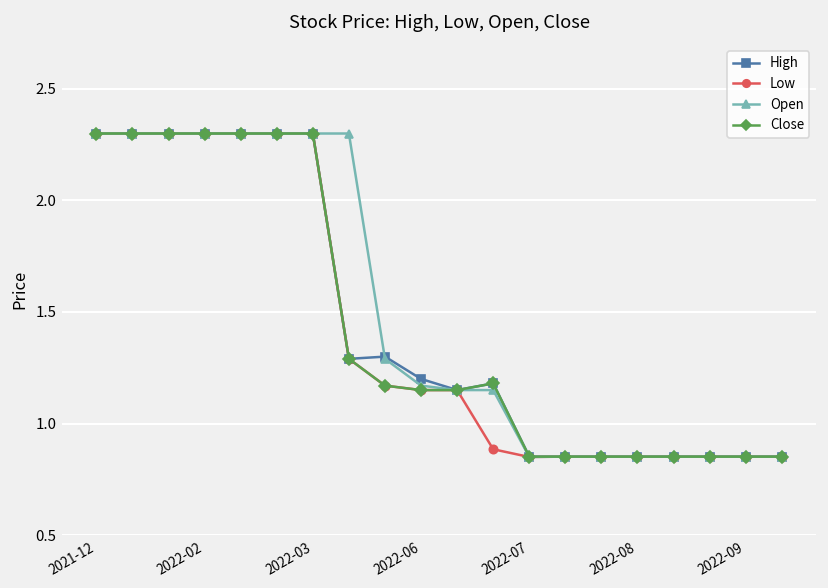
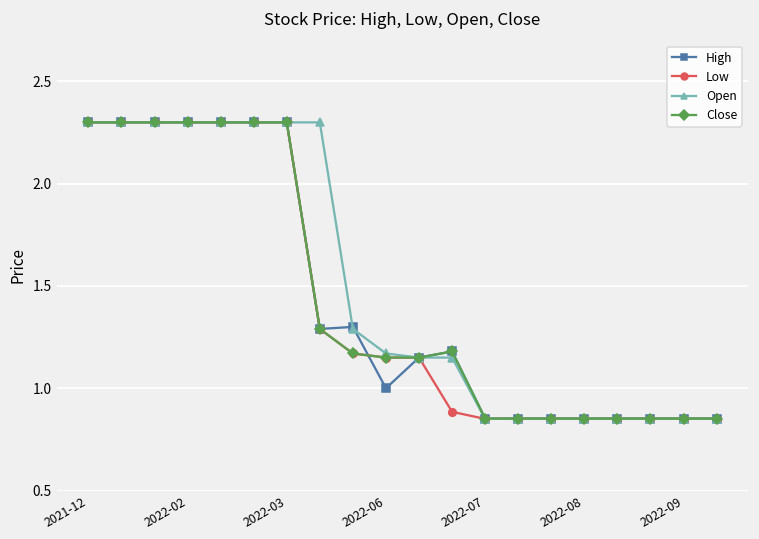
High, 2022-06: 1.2 -> 1.0
